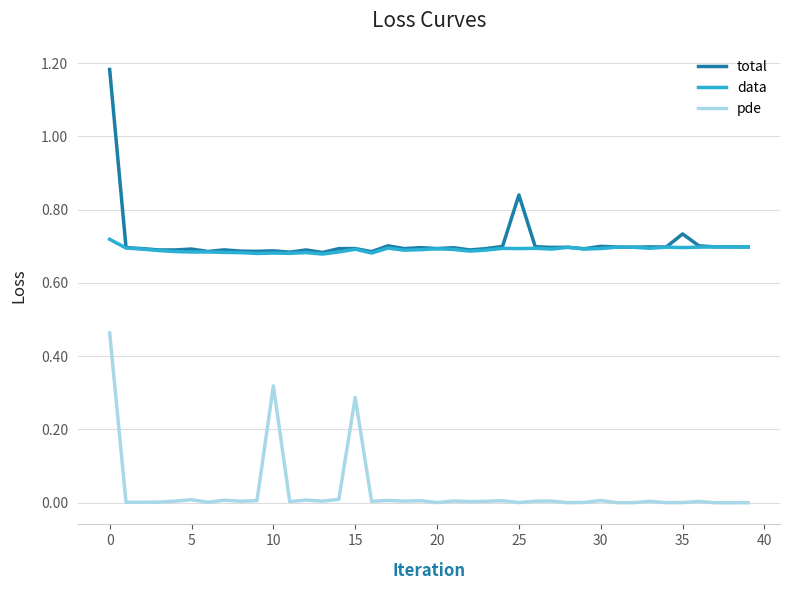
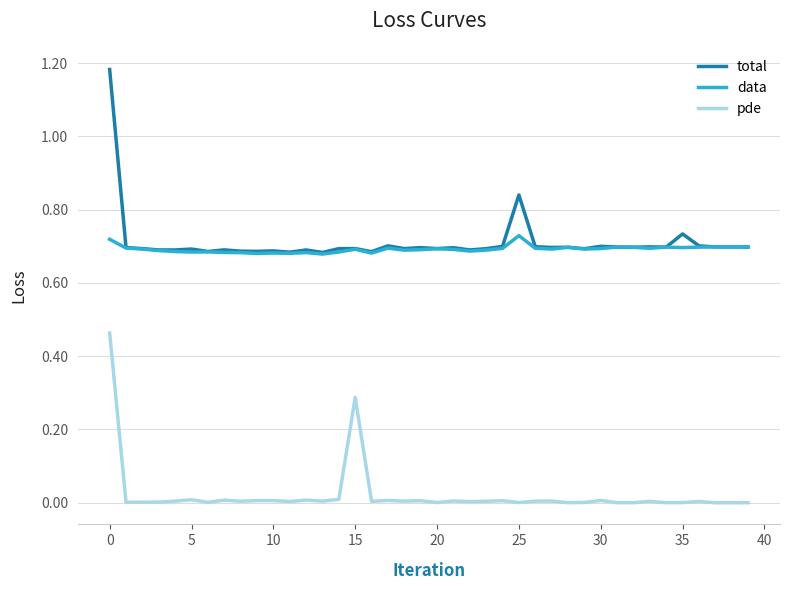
pde, 10: 0.32 -> 0.01
data, 25: 0.69 -> 0.73
